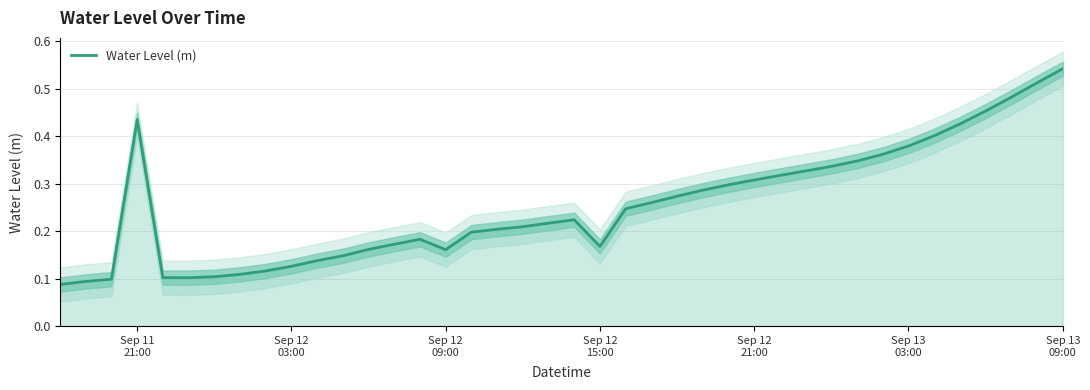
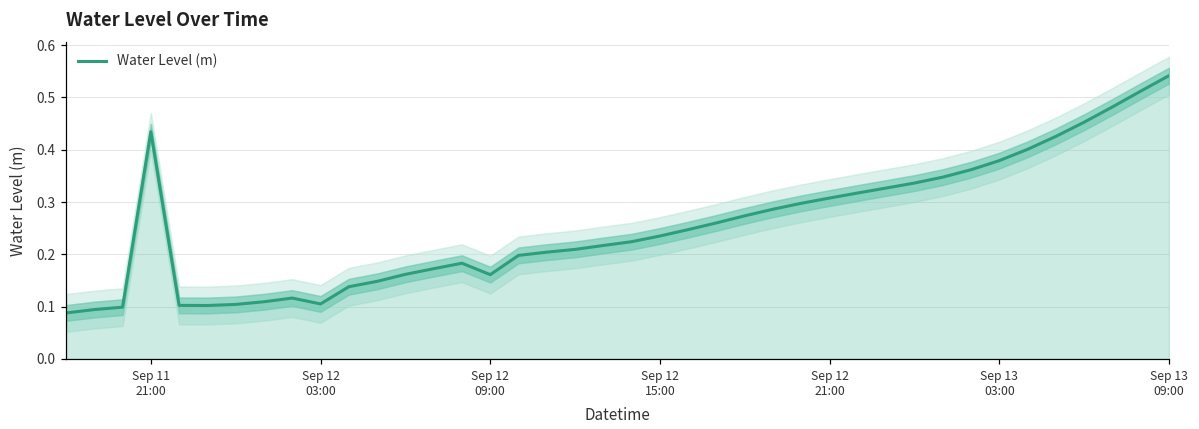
Water Level (m), Sep 12 03:00: 0.13 -> 0.11
Water Level (m), Sep 12 15:00: 0.17 -> 0.24
